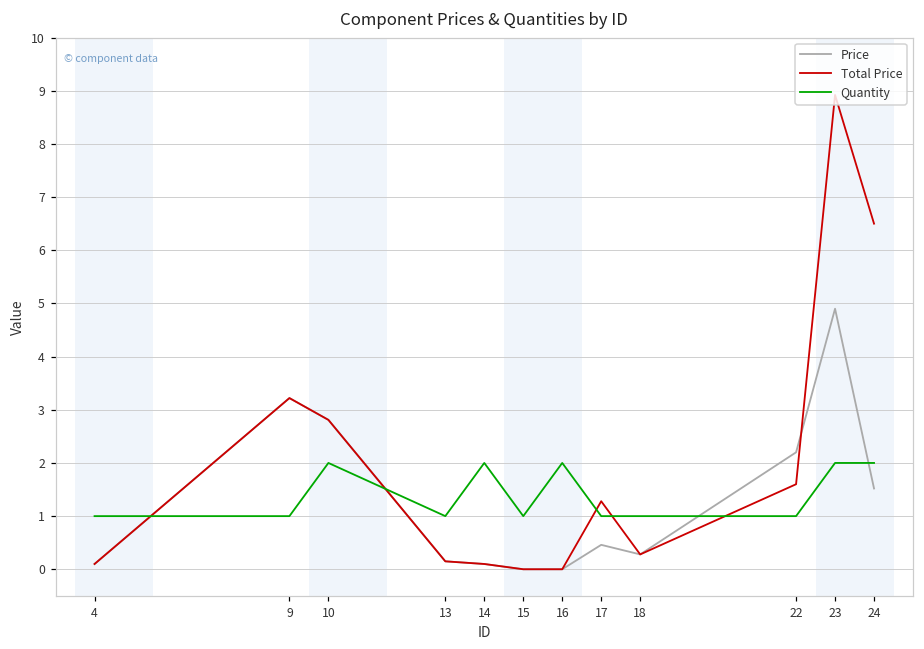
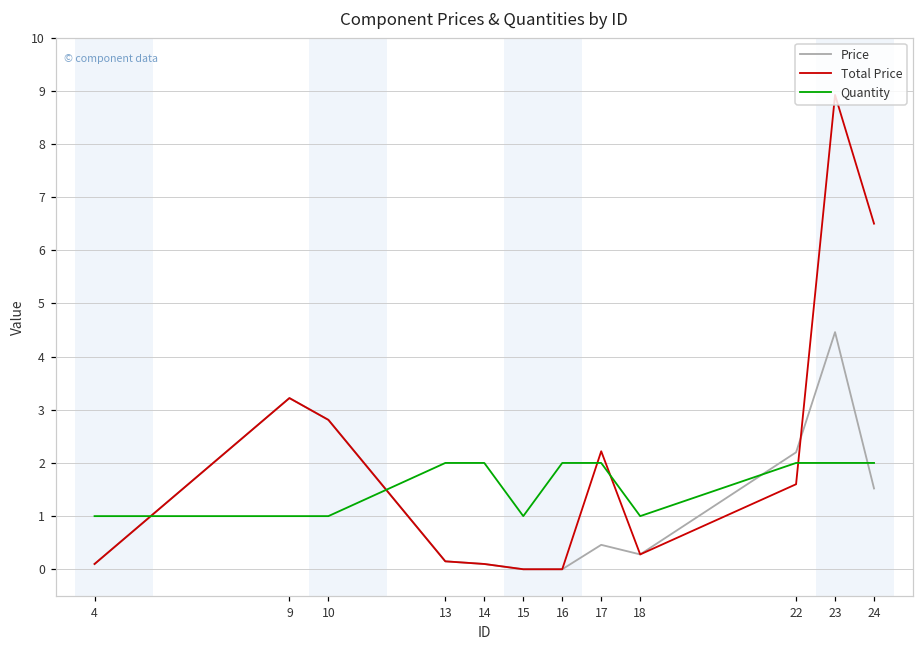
Quantity, 10: 2 -> 1
Quantity, 13: 1 -> 2
Total Price, 17: 1.3 -> 2.2
Quantity, 17: 1 -> 2
Quantity, 22: 1 -> 2
Price, 23: 4.9 -> 4.5
